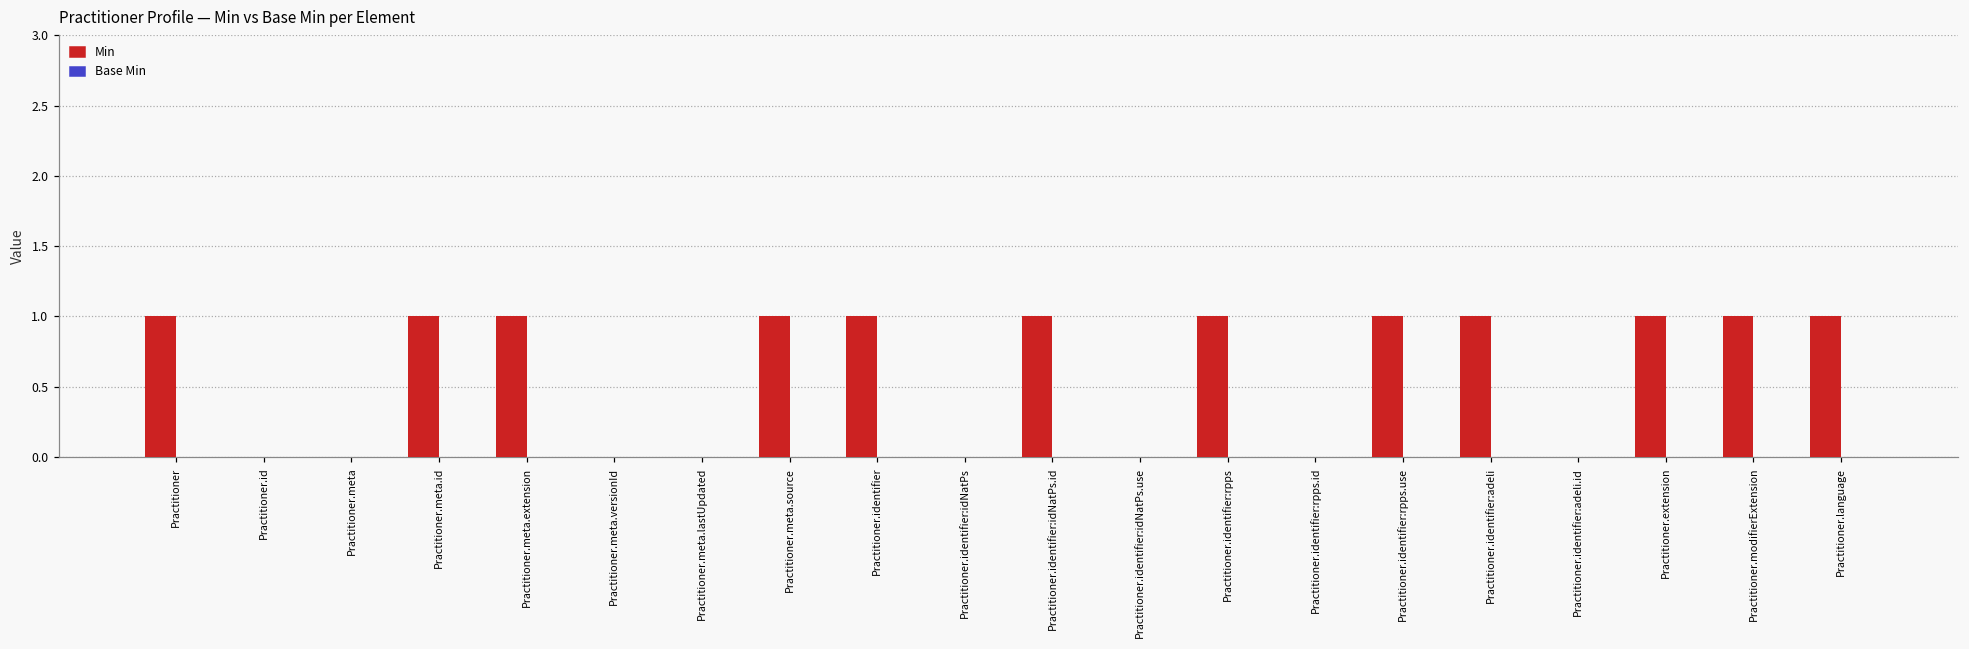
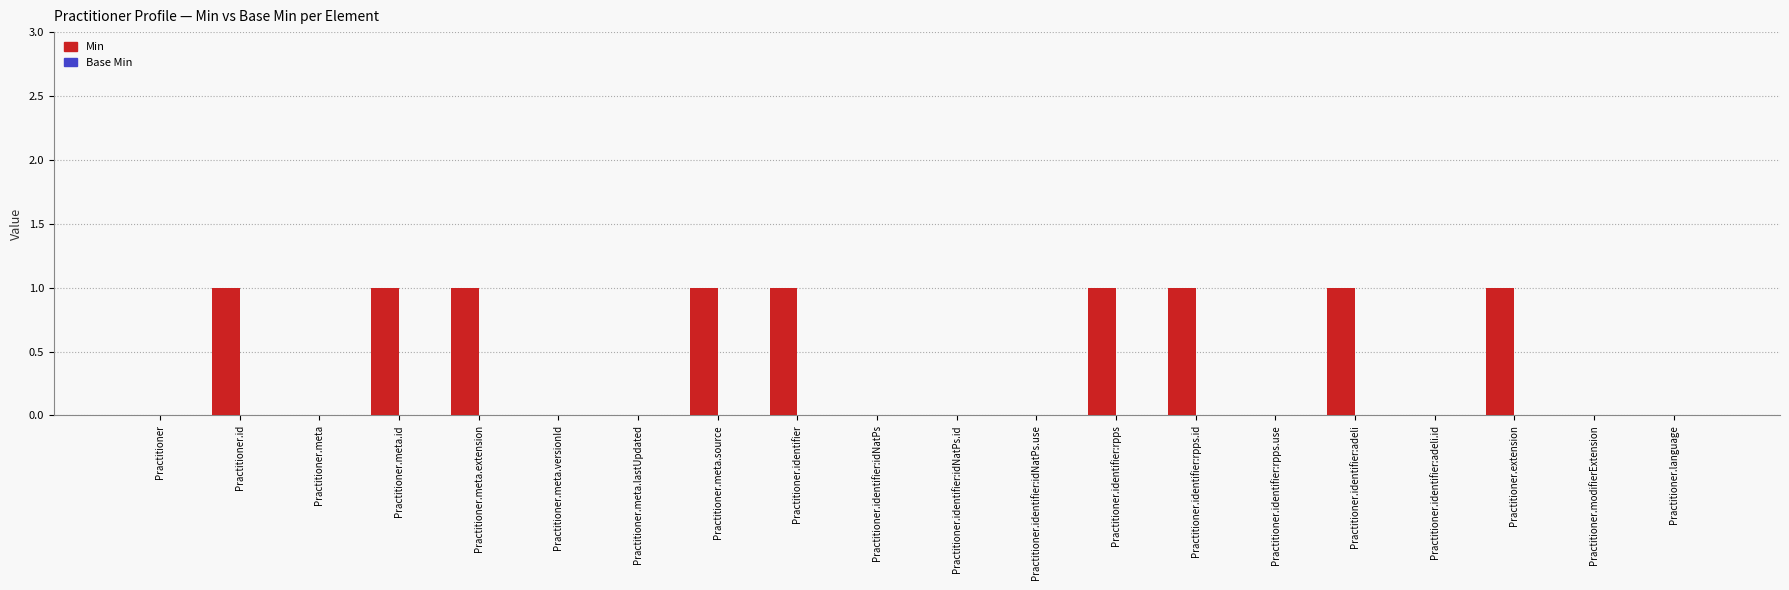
Min, Practitioner: 1 -> 0
Min, Practitioner.id: 0 -> 1
Min, Practitioner.identifier:idNatPs.id: 1 -> 0
Min, Practitioner.identifier:rpps.id: 0 -> 1
Min, Practitioner.identifier:rpps.use: 1 -> 0
Min, Practitioner.modifierExtension: 1 -> 0
Min, Practitioner.language: 1 -> 0
